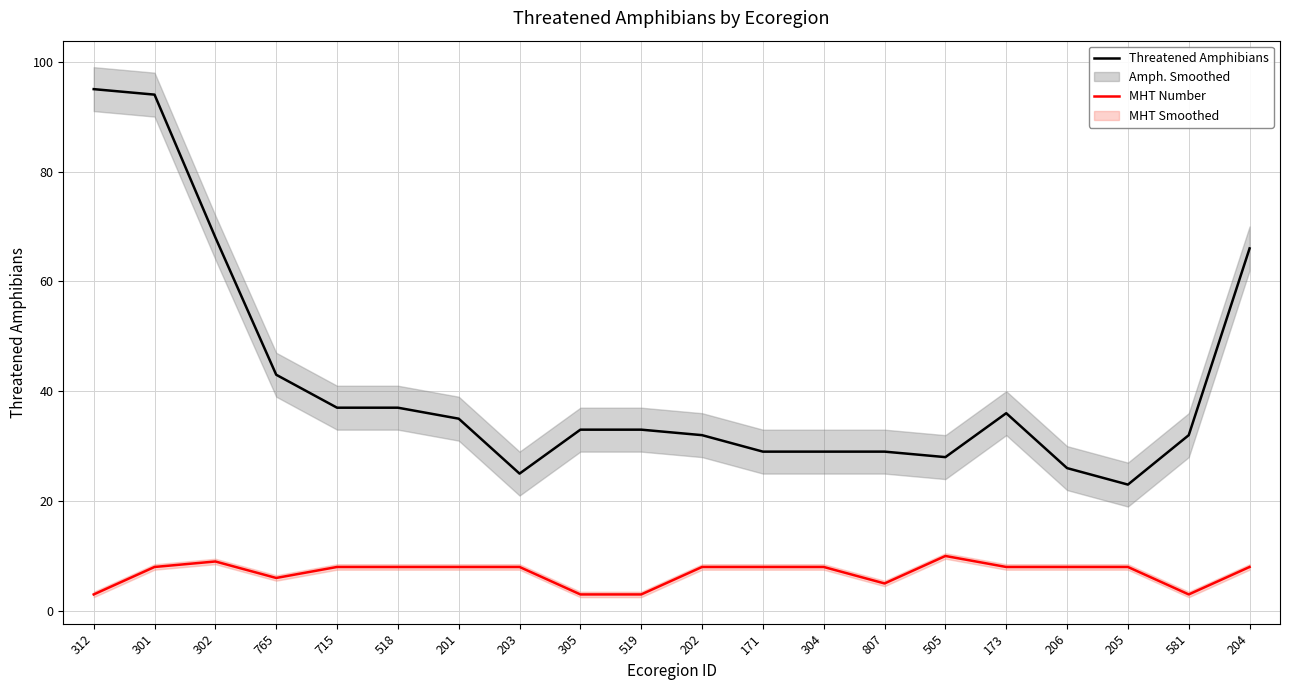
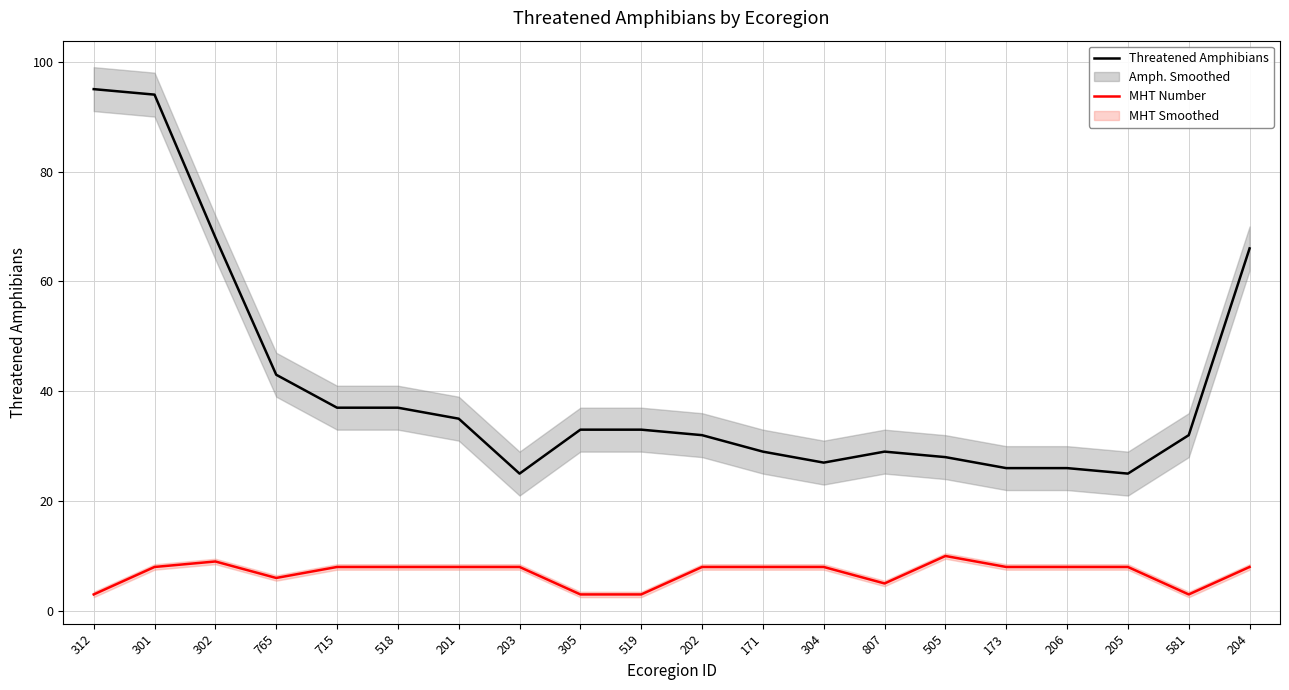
Threatened Amphibians, 304: 29 -> 27
Threatened Amphibians, 173: 36 -> 26
Threatened Amphibians, 205: 23 -> 25
